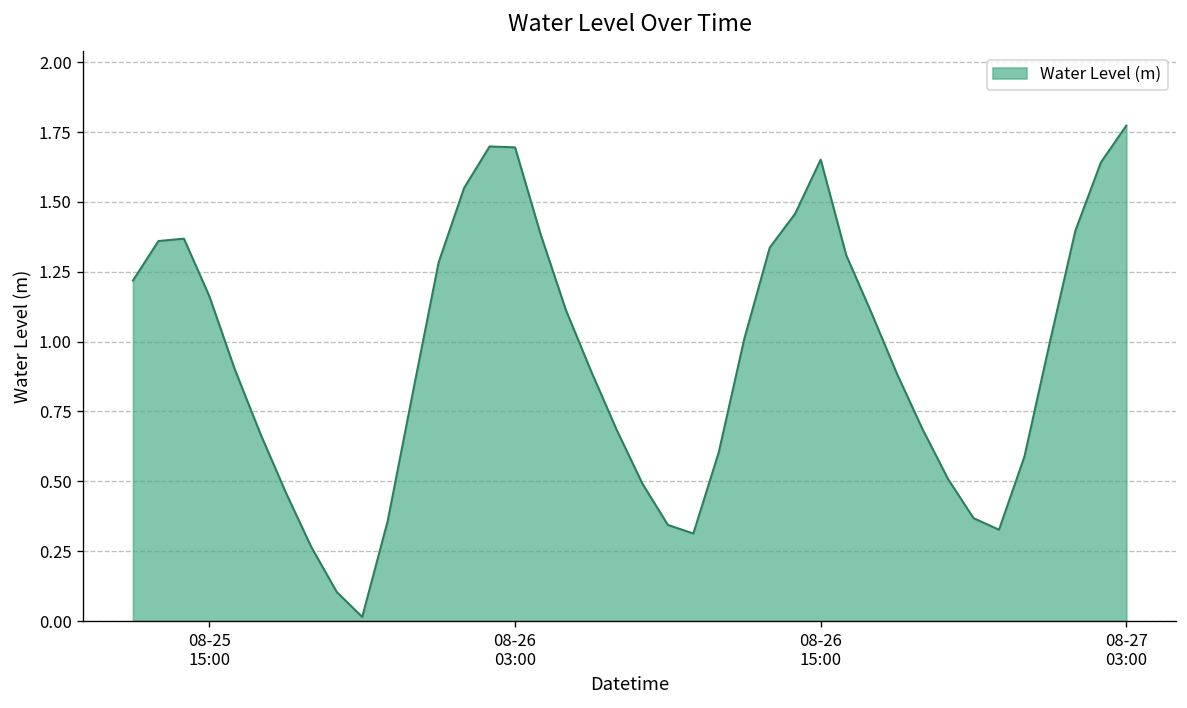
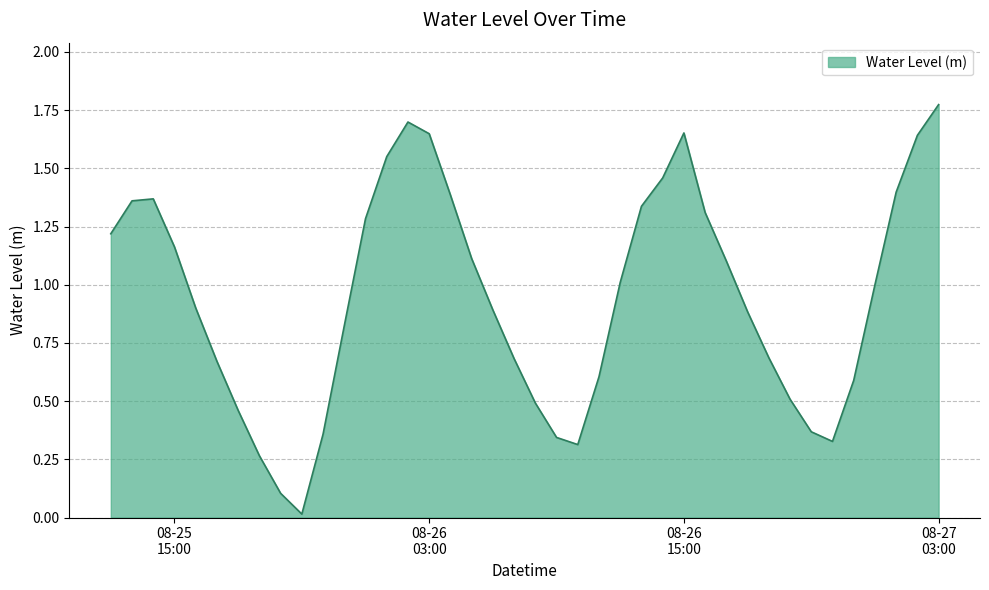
08-26 03:00: 1.70 -> 1.65
